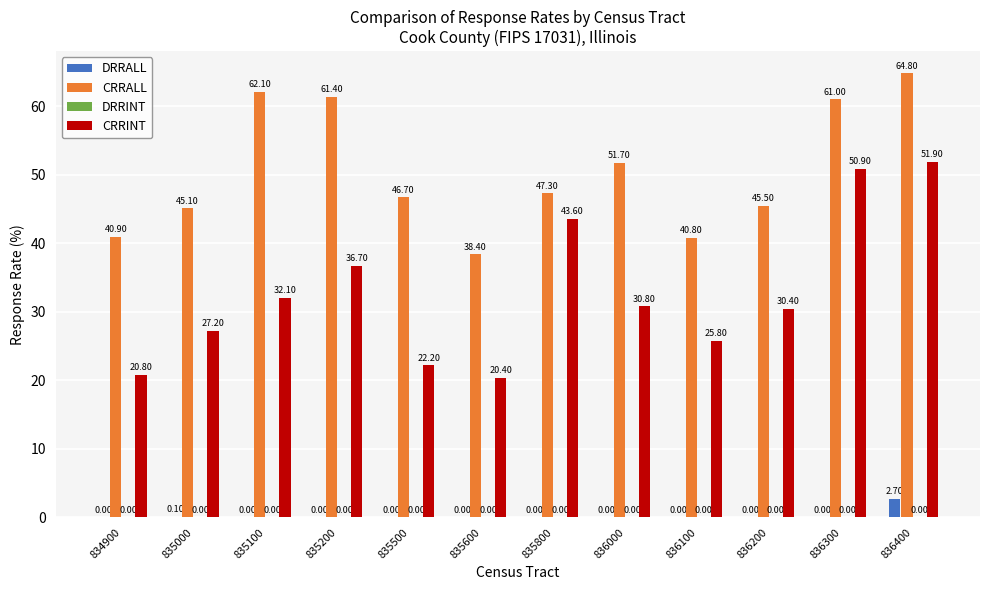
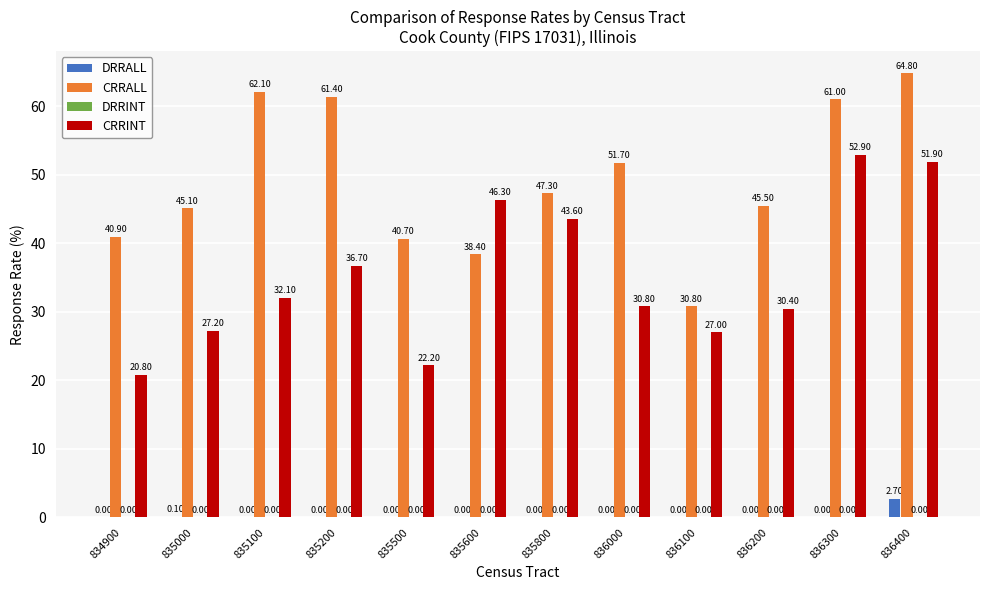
CRRALL, 835500: 46.70 -> 40.70
CRRINT, 835600: 20.40 -> 46.30
CRRALL, 836100: 40.80 -> 30.80
CRRINT, 836100: 25.80 -> 27.00
CRRINT, 836300: 50.90 -> 52.90
